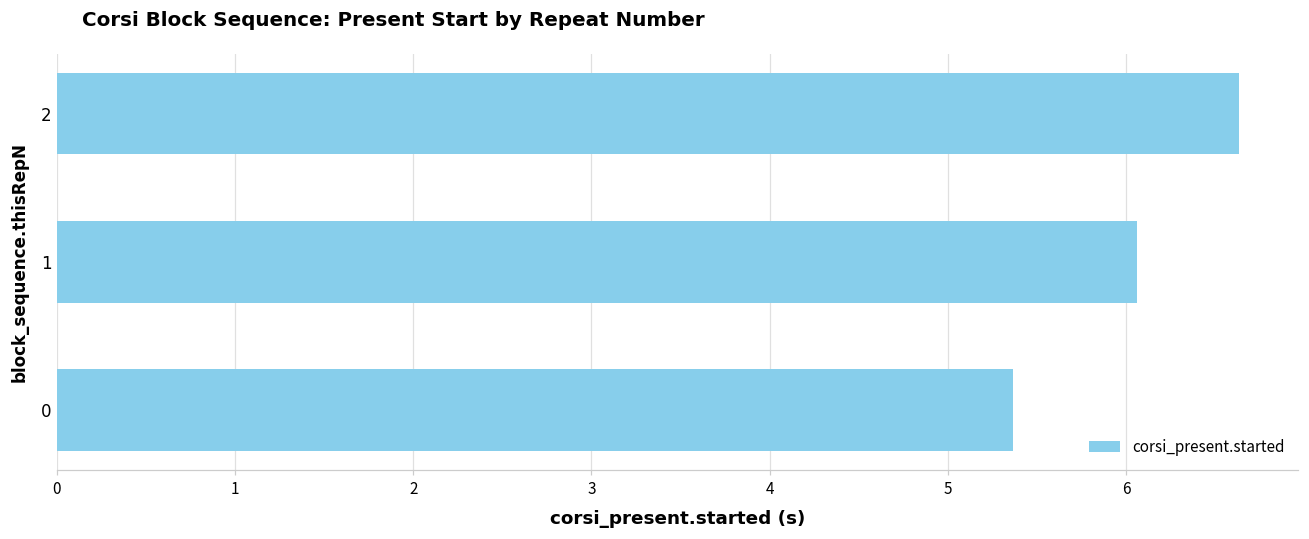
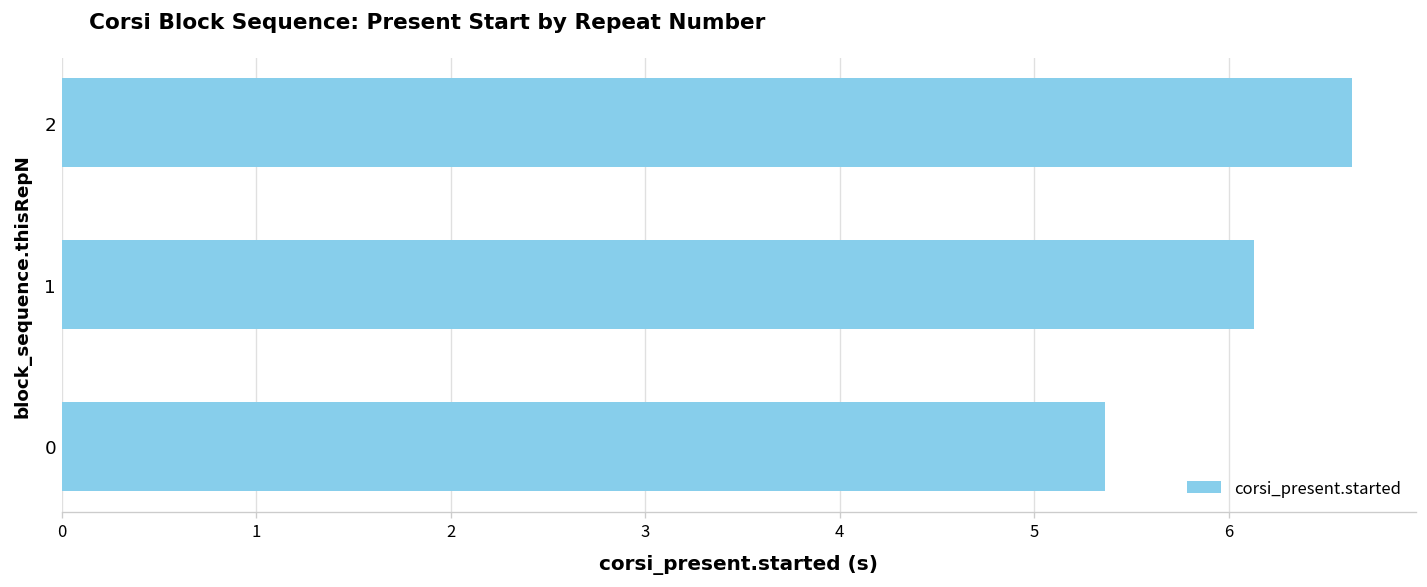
1: 6.06 -> 6.13
